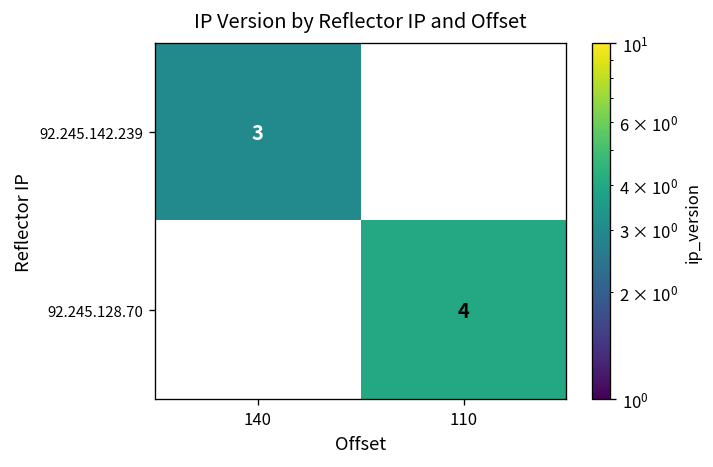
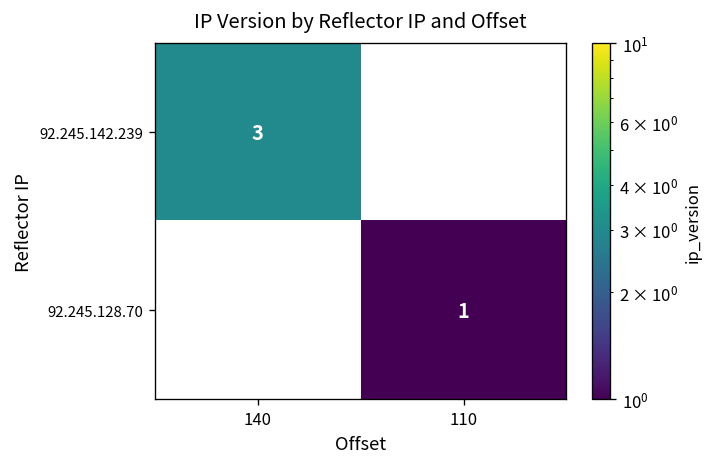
92.245.128.70, 110: 4 -> 1
